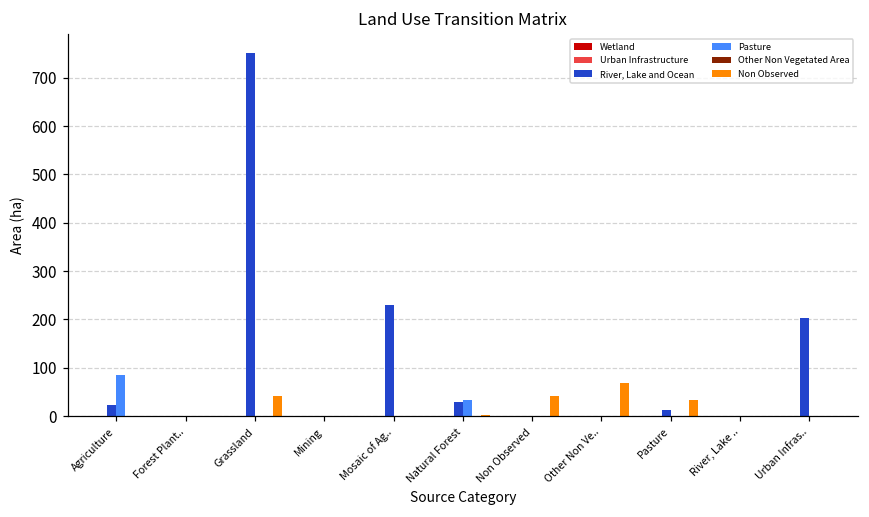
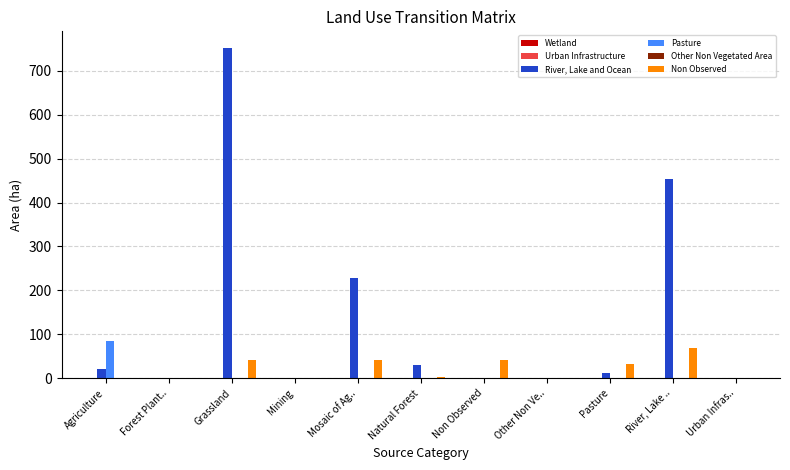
Non Observed, Mosaic of Ag..: 0 -> 40
Pasture, Natural Forest: 30 -> 0
Non Observed, Other Non Ve..: 70 -> 0
River, Lake and Ocean, River, Lake ..: 0 -> 450
Non Observed, River, Lake ..: 0 -> 70
River, Lake and Ocean, Urban Infras..: 200 -> 0
